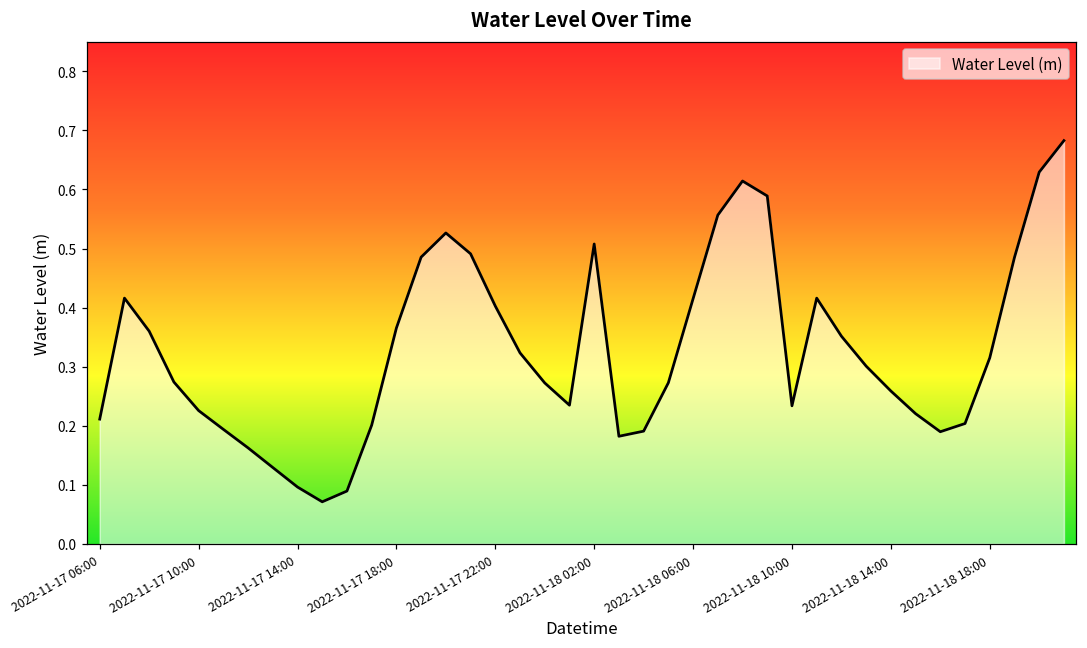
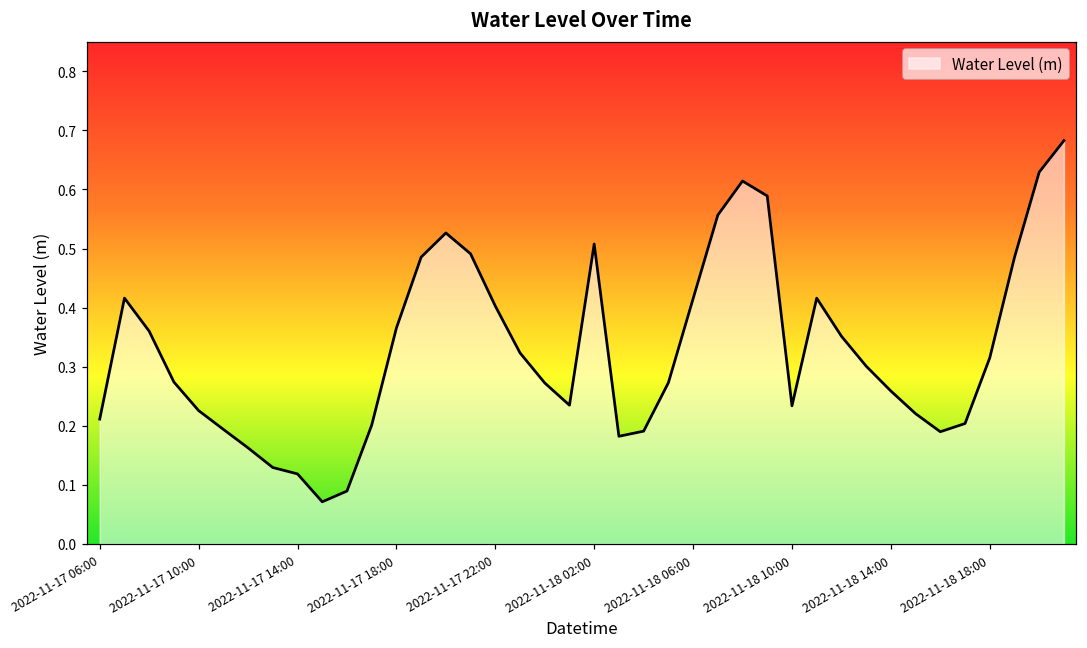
2022-11-17 14:00: 0.10 -> 0.12
